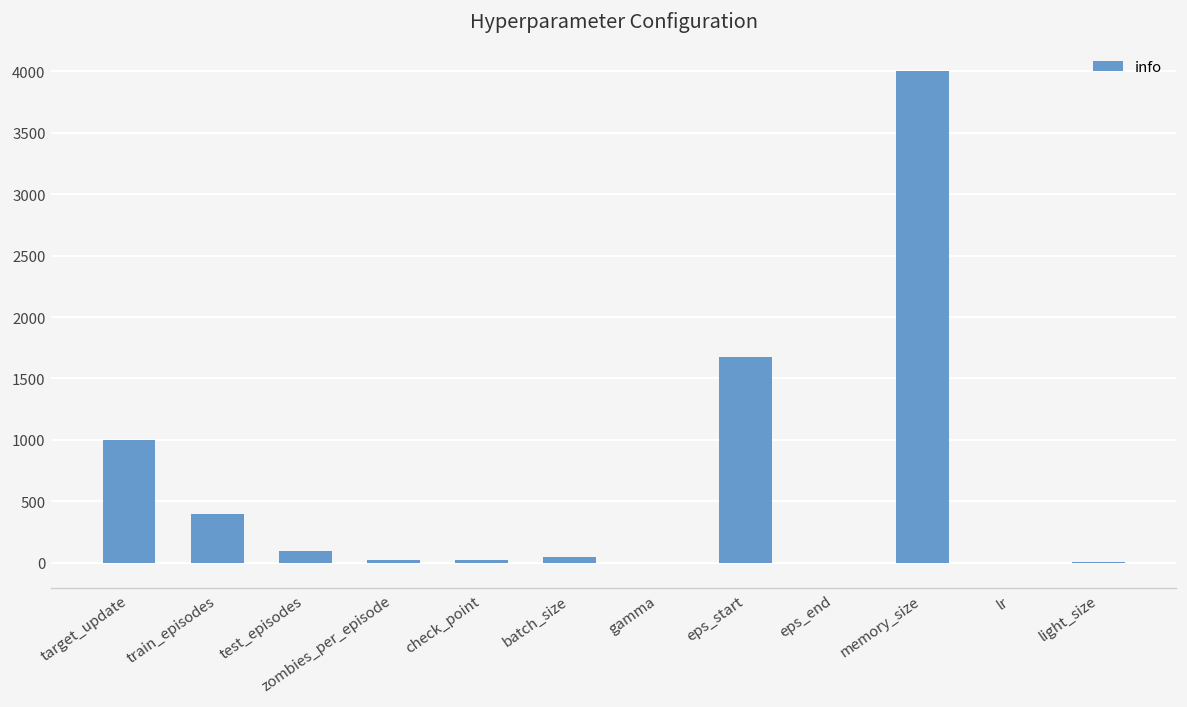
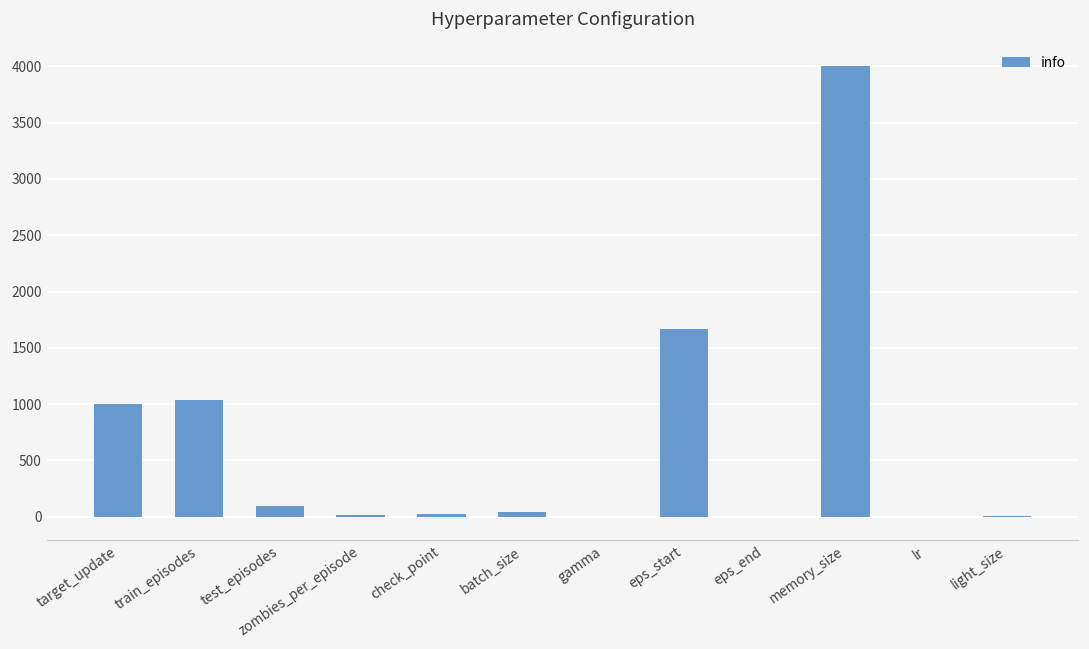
train_episodes: 400 -> 1030
